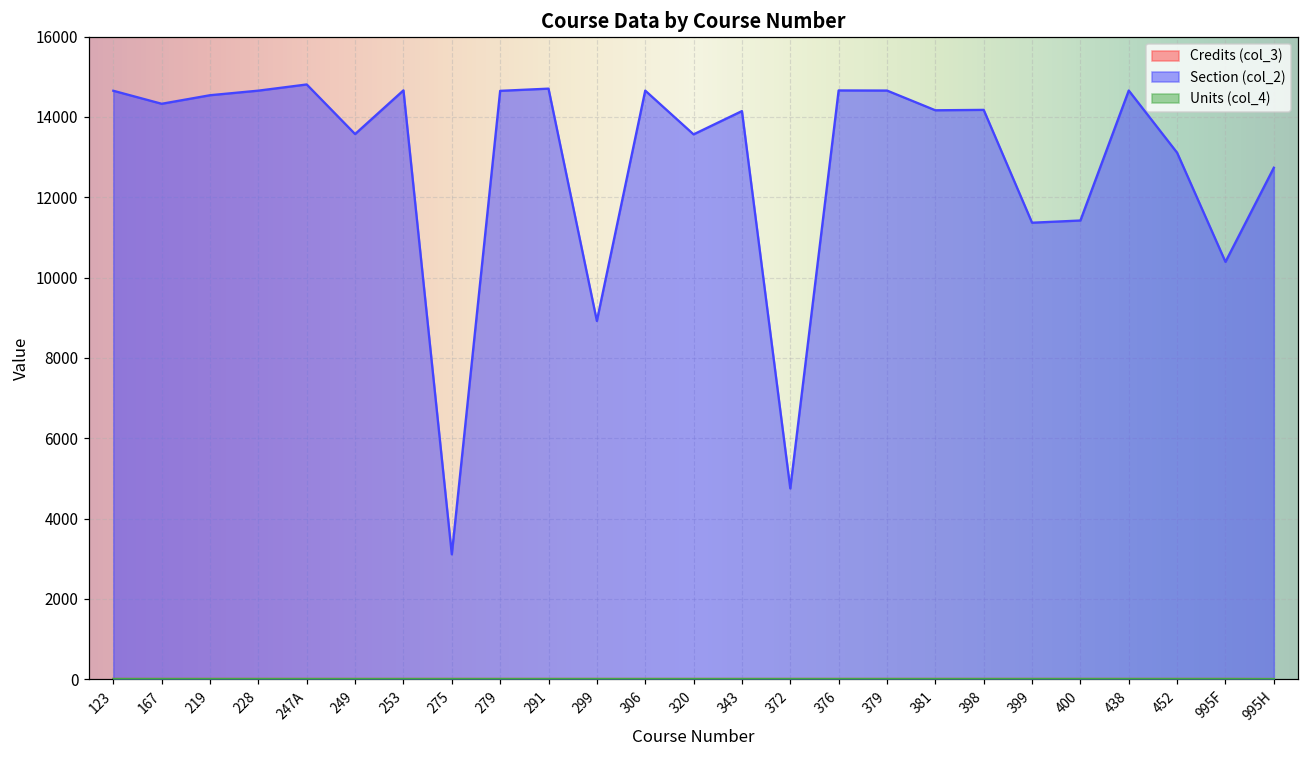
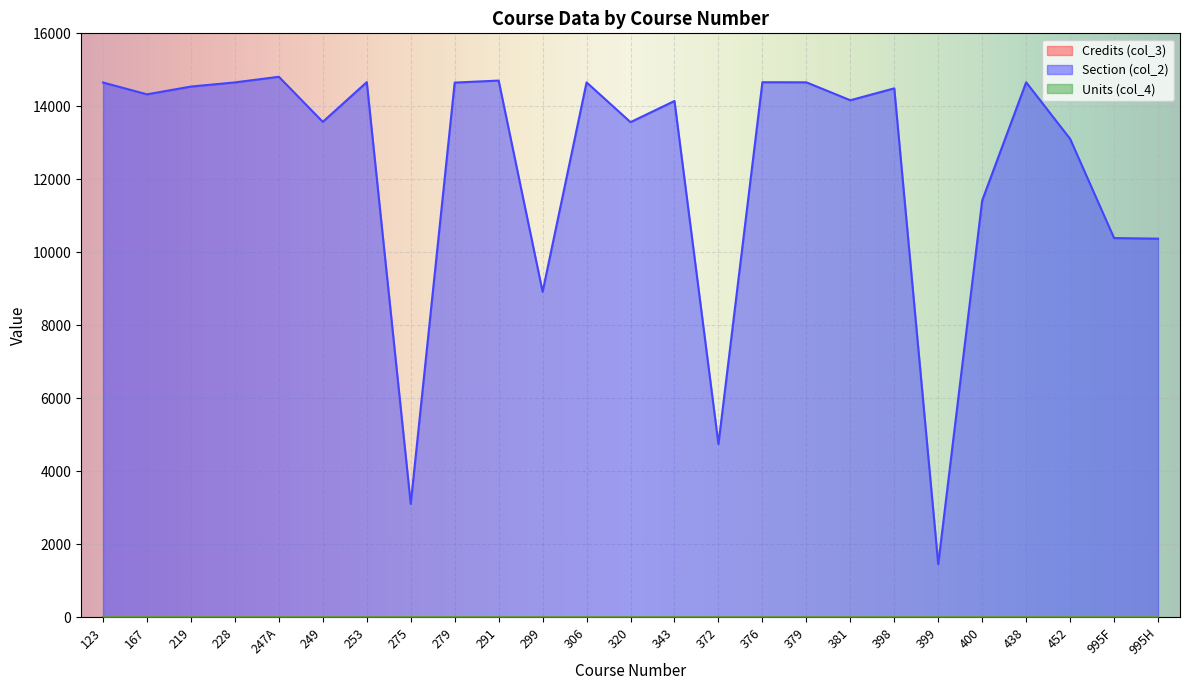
Section (col_2), 398: 14200 -> 14500
Section (col_2), 399: 11400 -> 1500
Section (col_2), 995H: 12700 -> 10400
